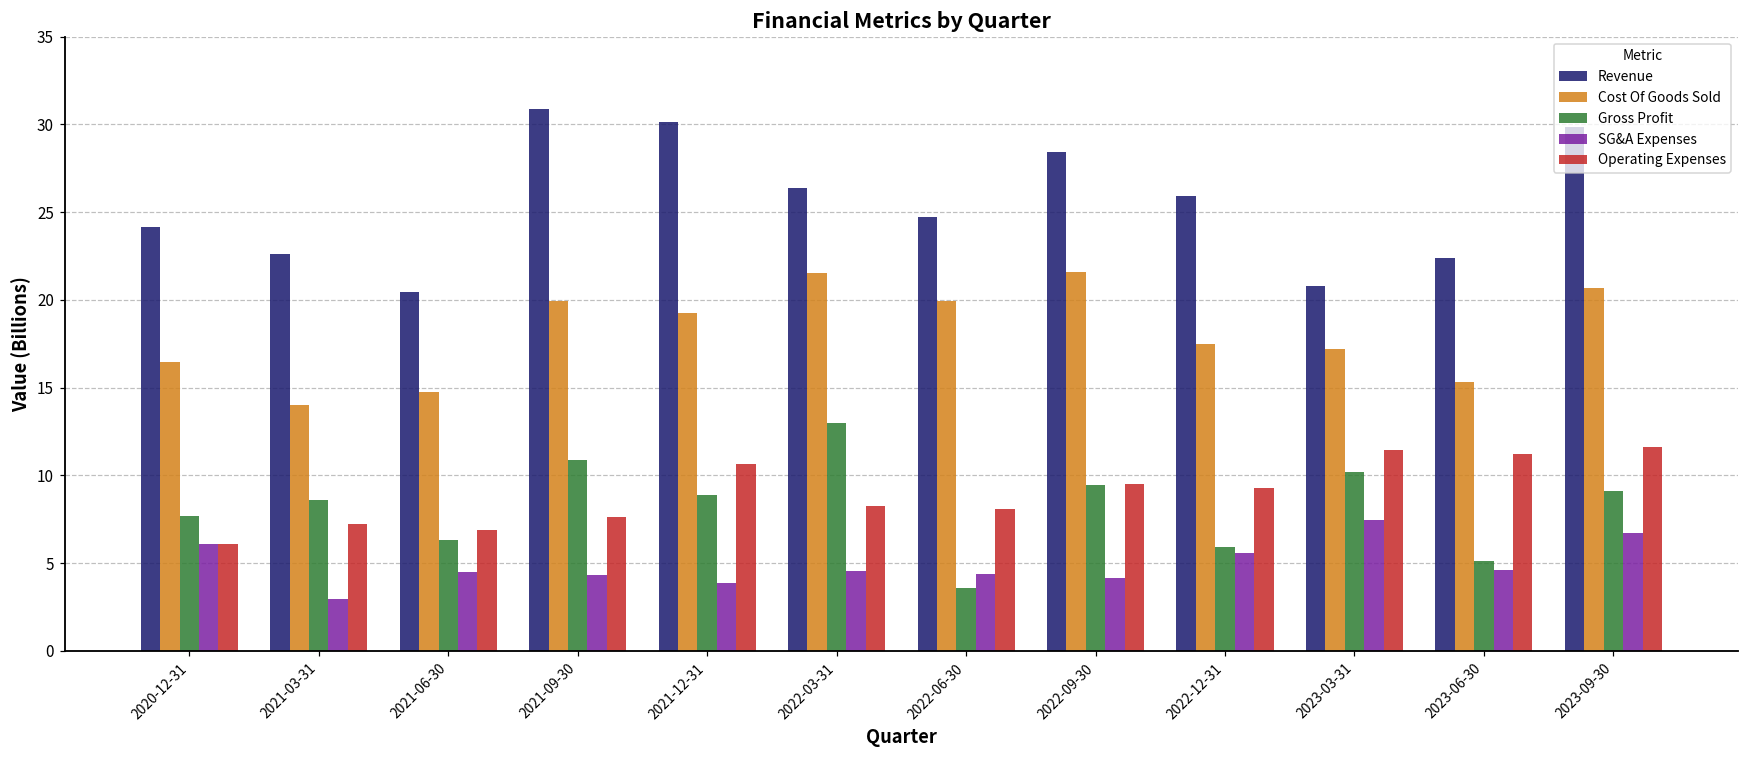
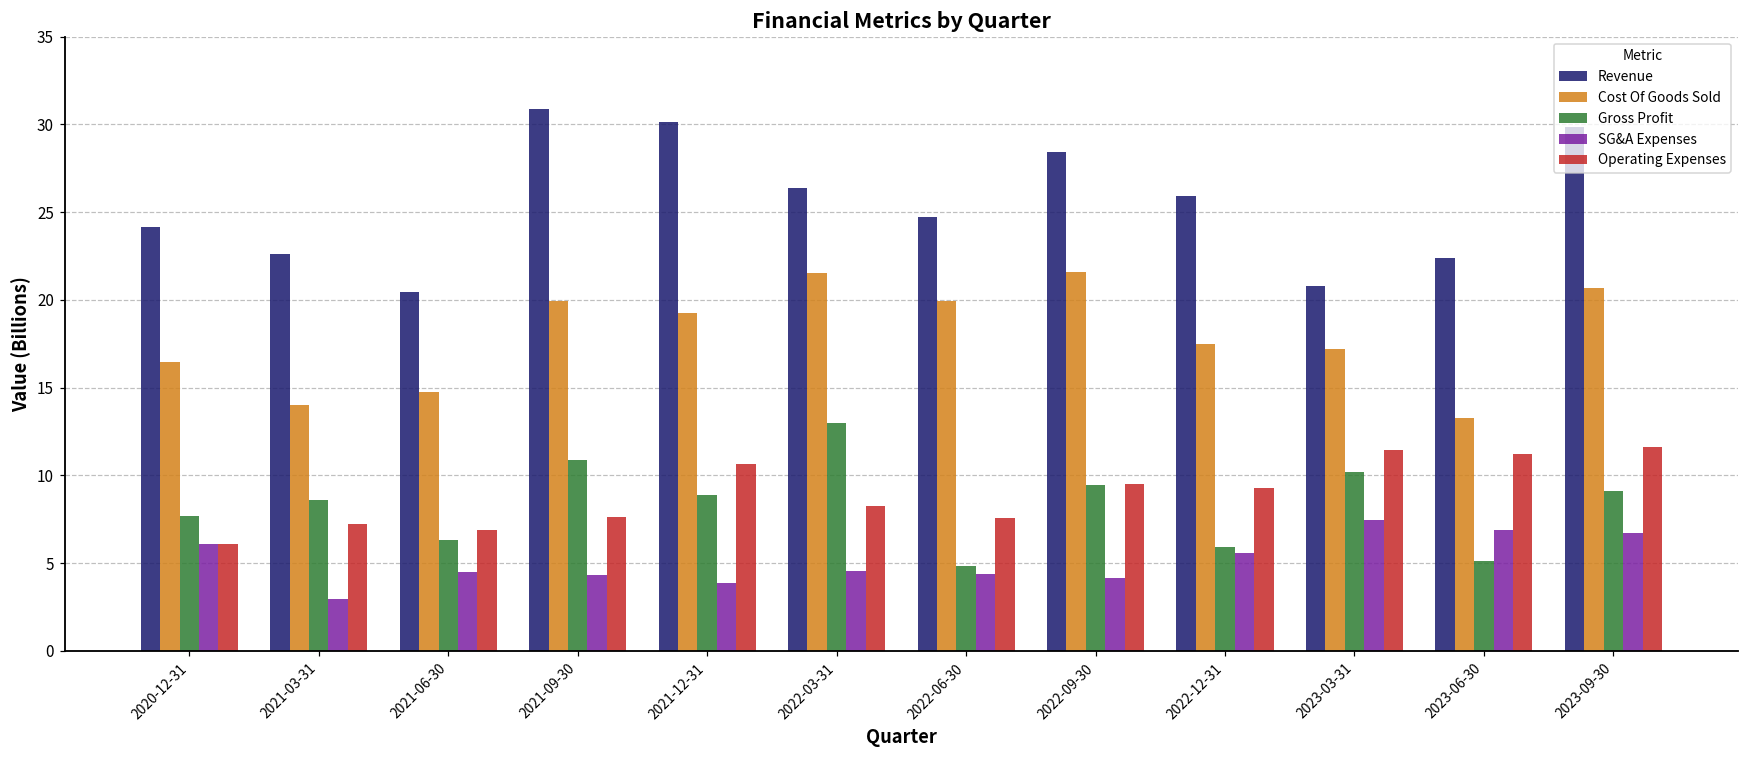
Gross Profit, 2022-06-30: 3.6 -> 4.8
Operating Expenses, 2022-06-30: 8.1 -> 7.6
Cost Of Goods Sold, 2023-06-30: 15.3 -> 13.3
SG&A Expenses, 2023-06-30: 4.6 -> 6.9
